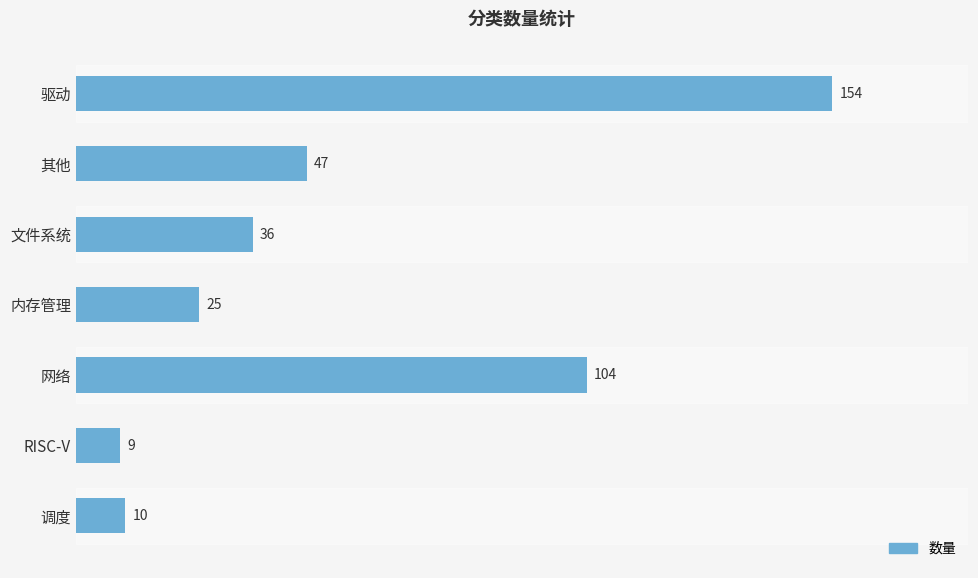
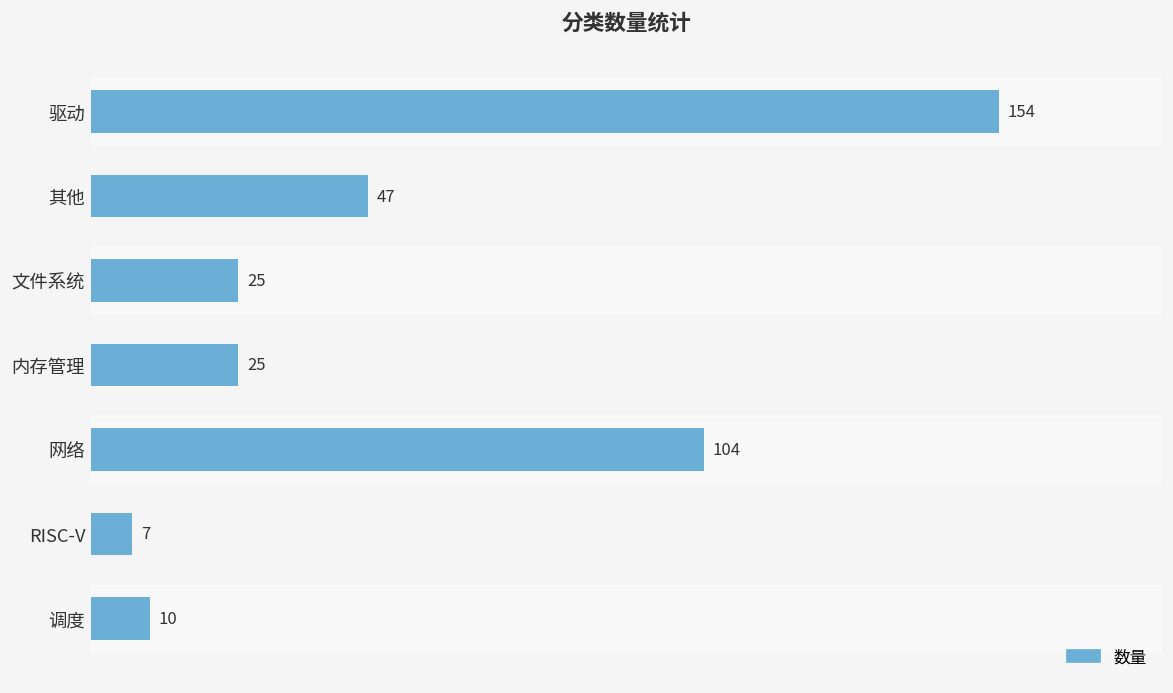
文件系统: 36 -> 25
RISC-V: 9 -> 7
